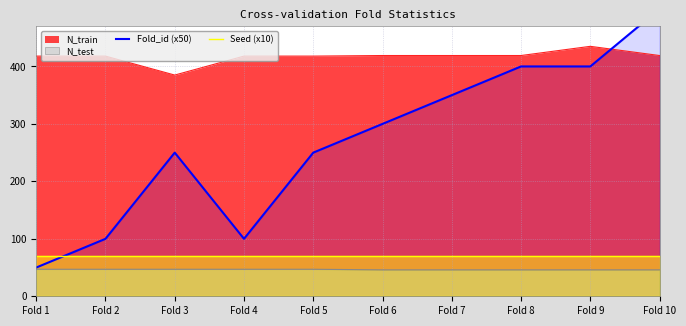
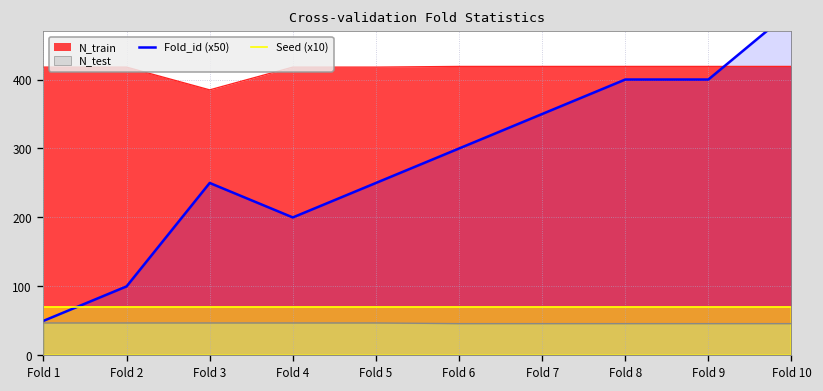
Fold_id (x50), Fold 4: 100 -> 200
N_train, Fold 9: 440 -> 420
